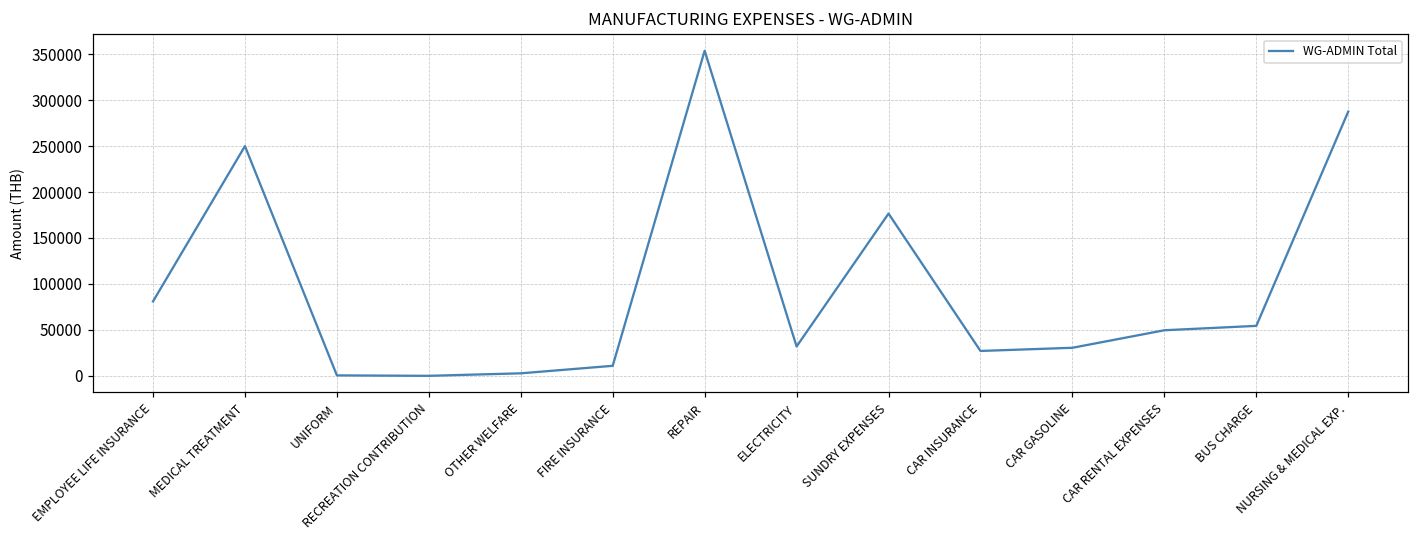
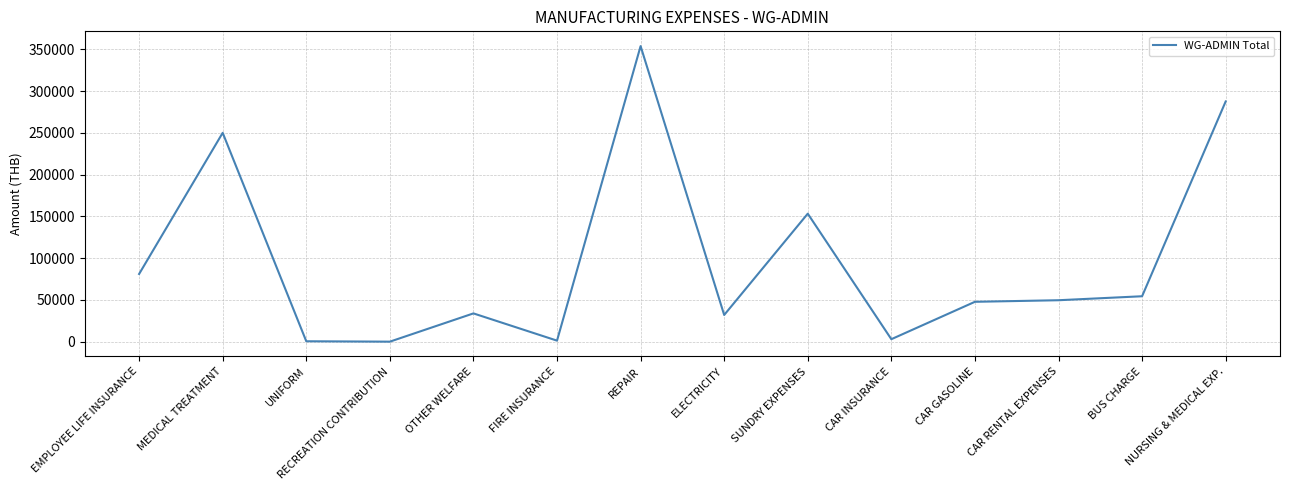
OTHER WELFARE: 0 -> 30000
FIRE INSURANCE: 10000 -> 0
SUNDRY EXPENSES: 180000 -> 150000
CAR INSURANCE: 30000 -> 0
CAR GASOLINE: 30000 -> 50000
